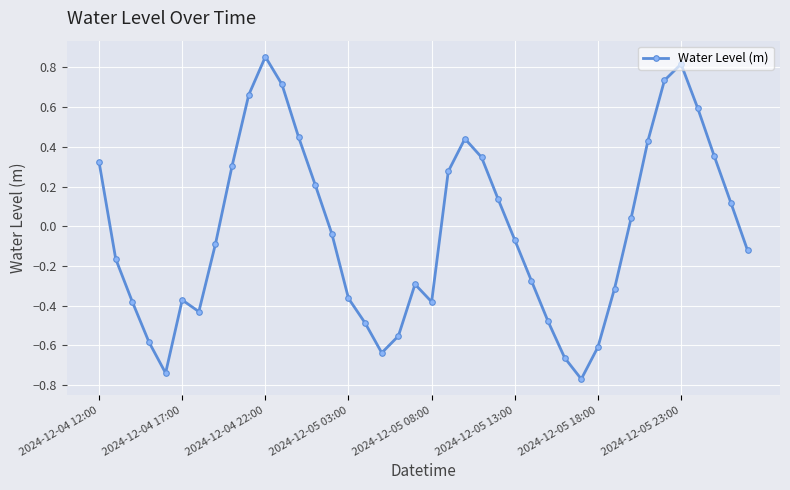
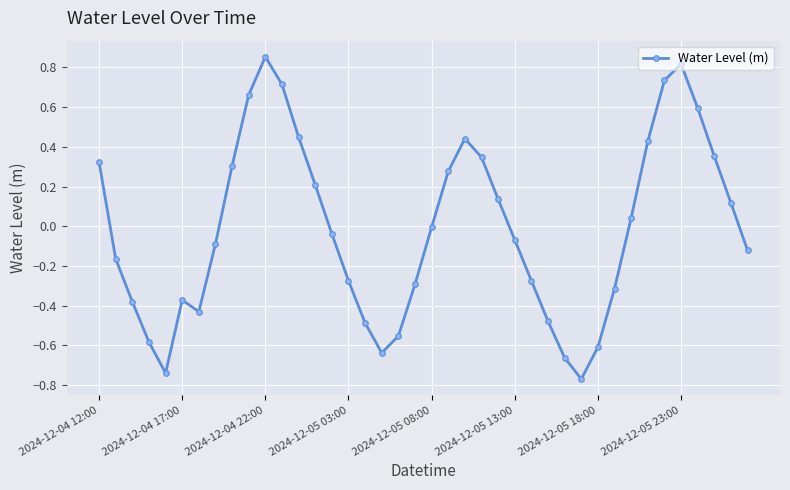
2024-12-05 03:00: -0.36 -> -0.28
2024-12-05 08:00: -0.38 -> 0.00
